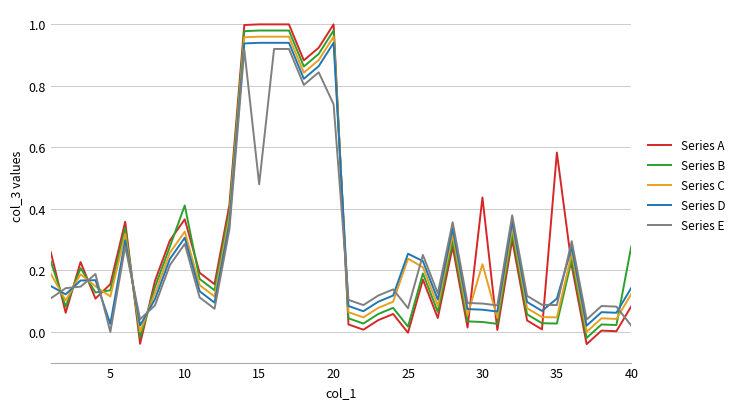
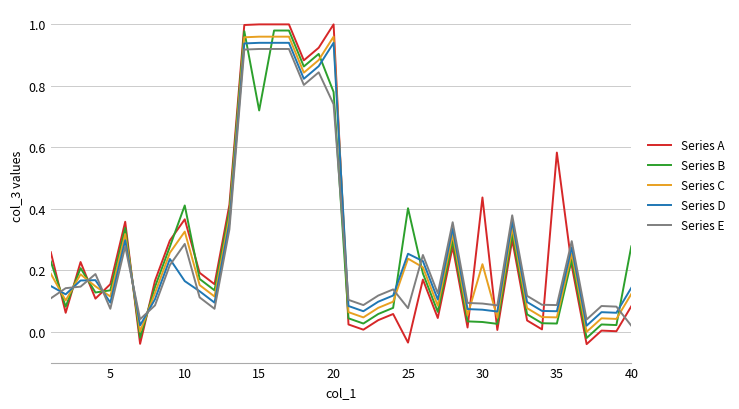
Series D, 5: 0.03 -> 0.10
Series E, 5: 0.00 -> 0.08
Series D, 10: 0.31 -> 0.17
Series B, 15: 0.98 -> 0.72
Series E, 15: 0.48 -> 0.92
Series B, 20: 0.98 -> 0.78
Series A, 25: 0.00 -> -0.04
Series B, 25: 0.02 -> 0.40
Series D, 35: 0.11 -> 0.07
